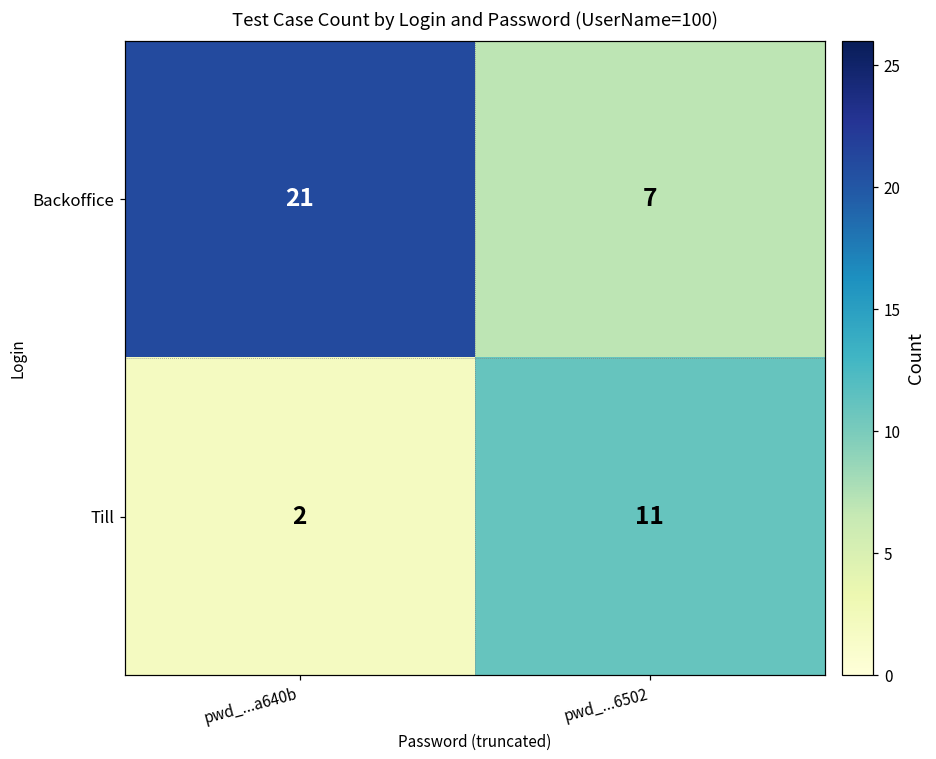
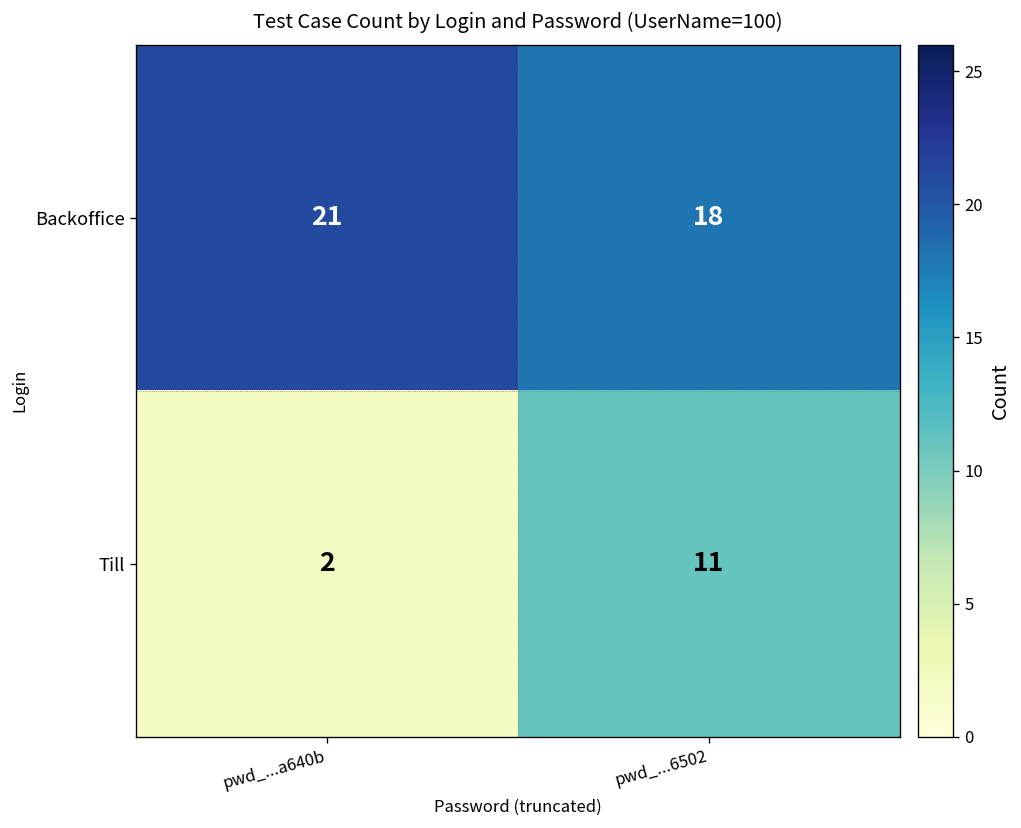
Backoffice, pwd_...6502: 7 -> 18
